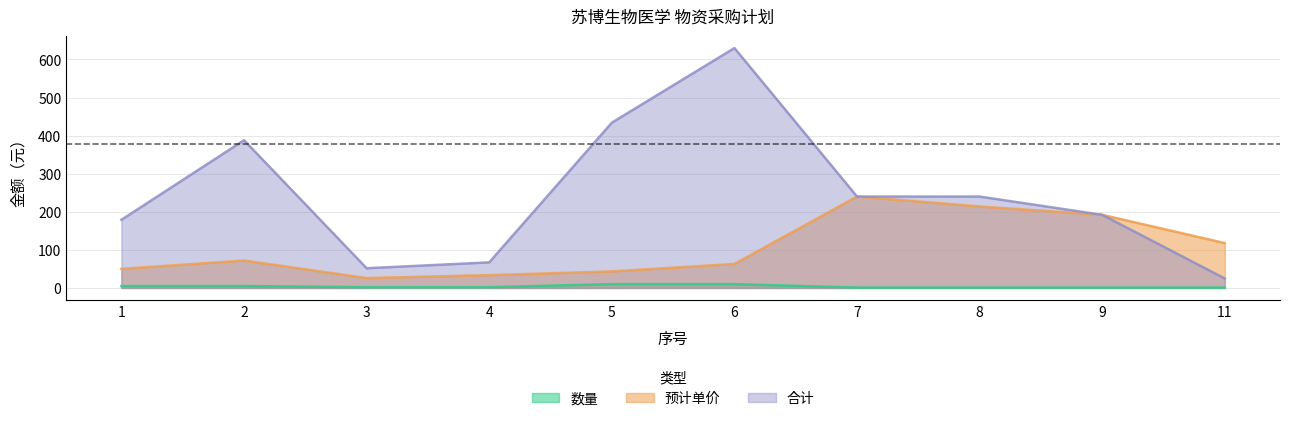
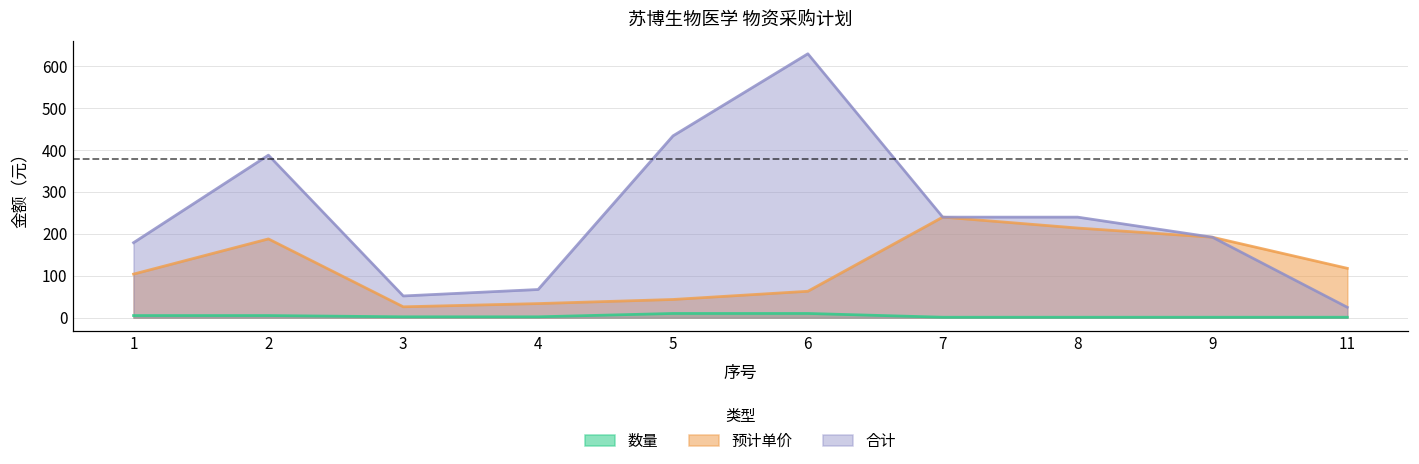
预计单价, 1: 50 -> 100
预计单价, 2: 70 -> 190
